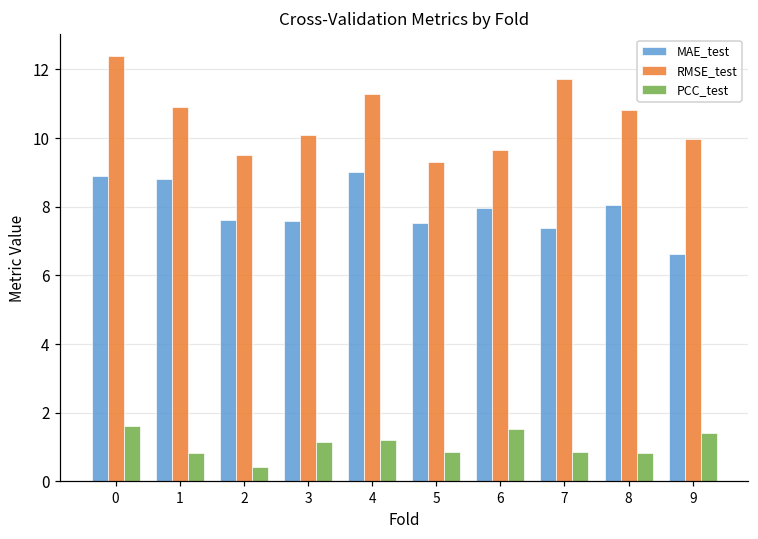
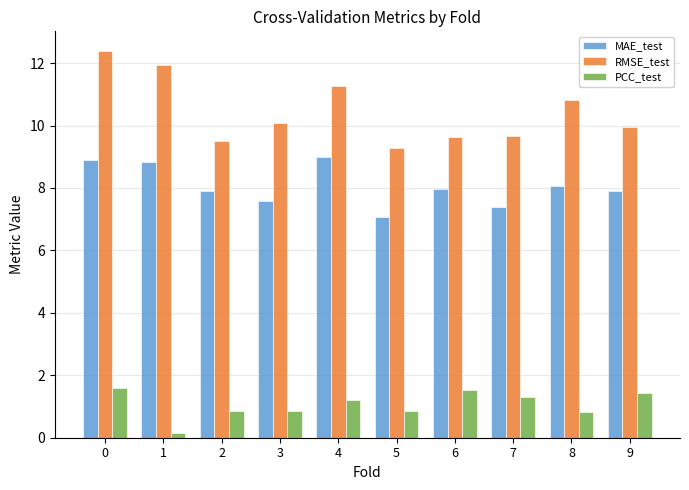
RMSE_test, 1: 10.9 -> 11.9
PCC_test, 1: 0.8 -> 0.1
MAE_test, 2: 7.6 -> 7.9
PCC_test, 2: 0.4 -> 0.9
PCC_test, 3: 1.1 -> 0.8
MAE_test, 5: 7.5 -> 7.1
RMSE_test, 7: 11.7 -> 9.7
PCC_test, 7: 0.9 -> 1.3
MAE_test, 9: 6.6 -> 7.9
